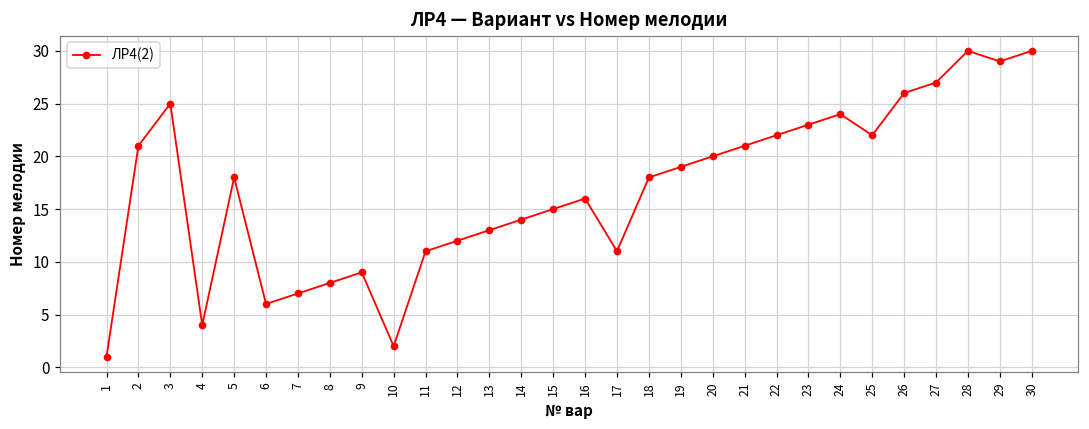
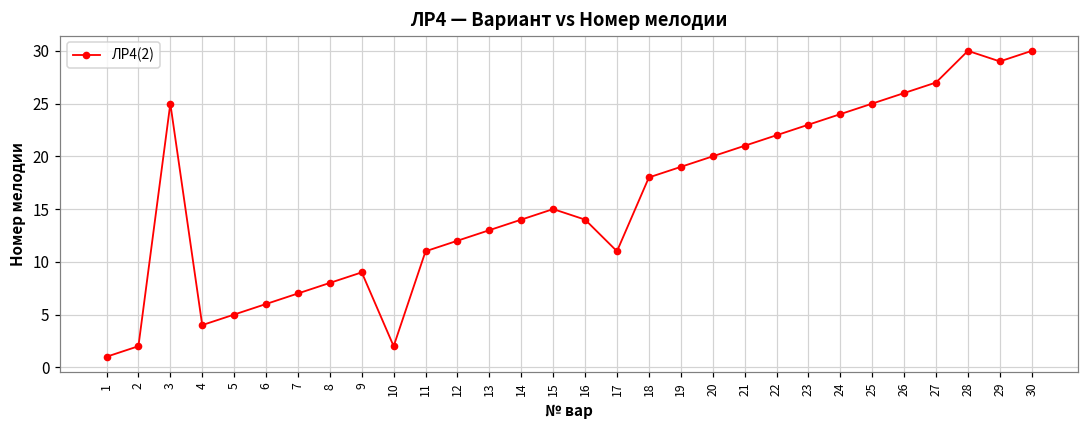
2: 21 -> 2
5: 18 -> 5
16: 16 -> 14
25: 22 -> 25
